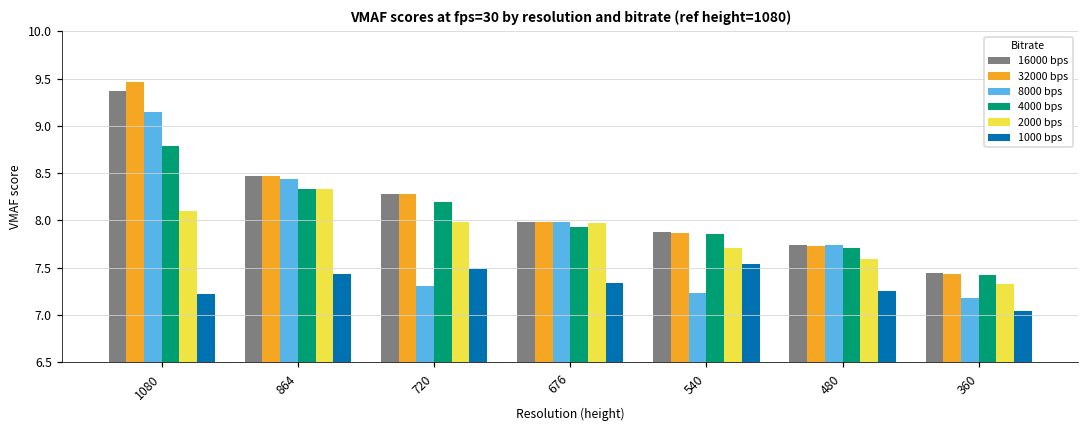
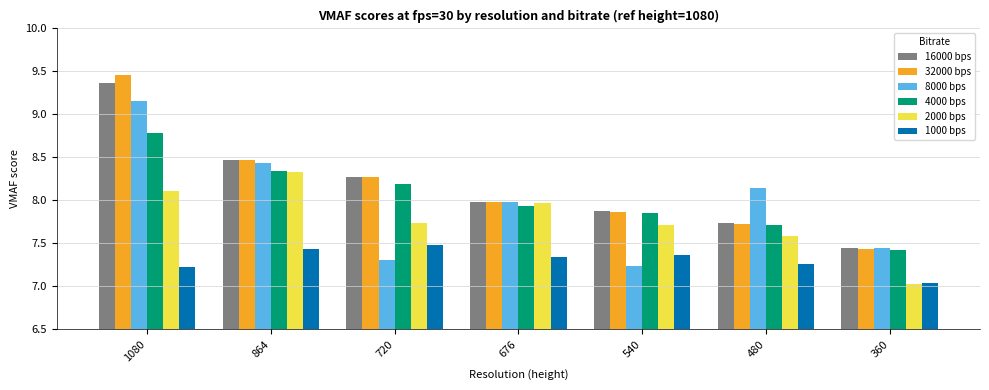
2000 bps, 720: 8.0 -> 7.7
1000 bps, 540: 7.5 -> 7.4
8000 bps, 480: 7.7 -> 8.1
8000 bps, 360: 7.2 -> 7.4
2000 bps, 360: 7.3 -> 7.0
